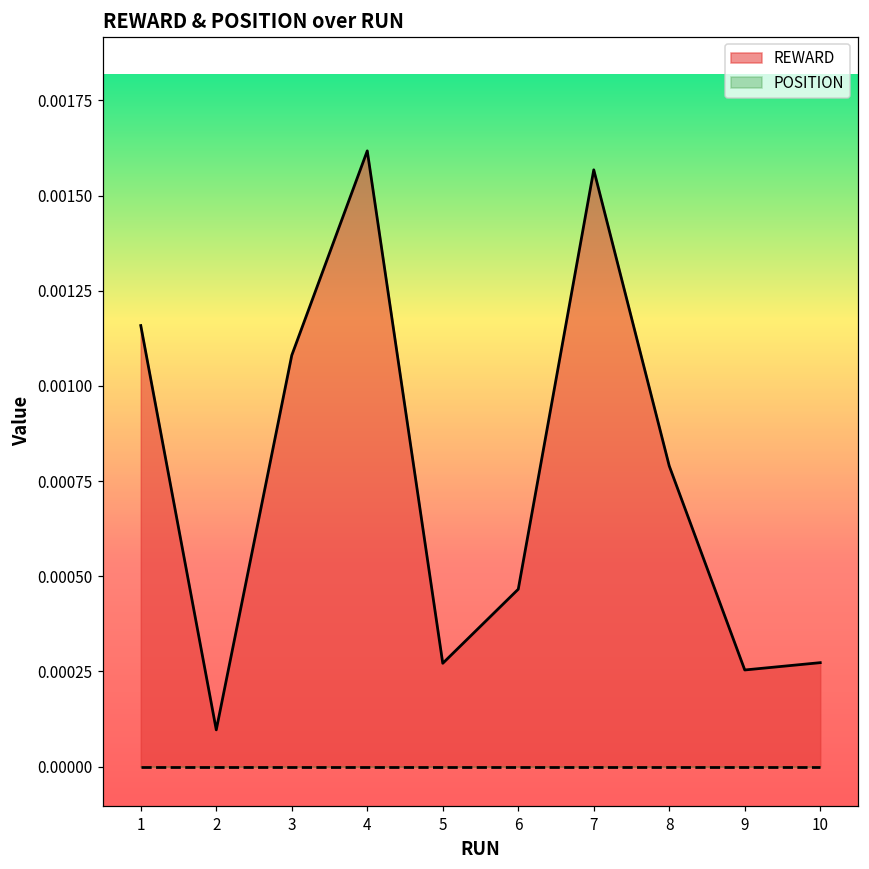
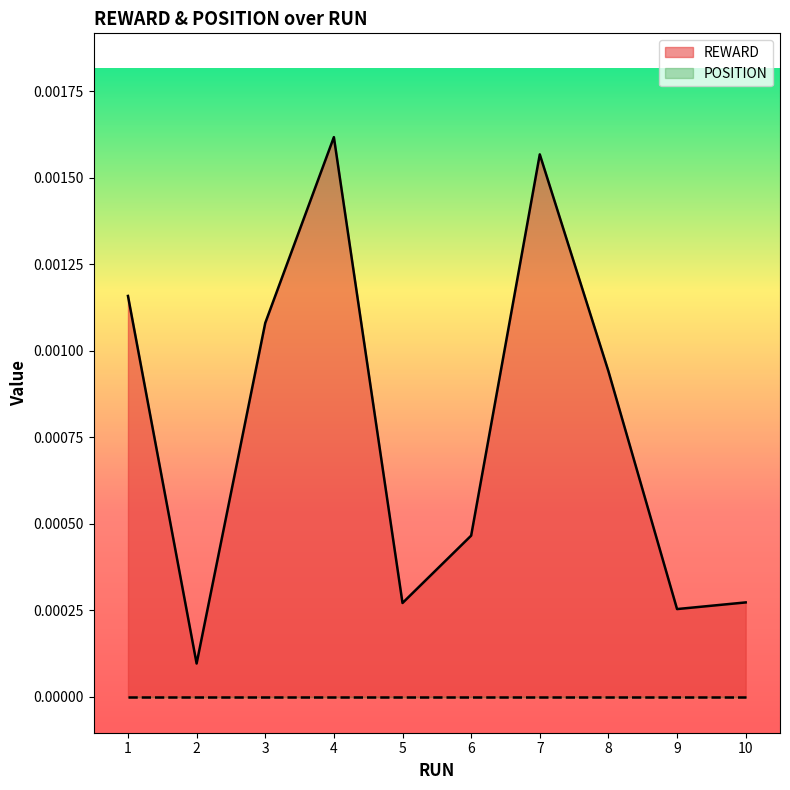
REWARD, 8: 0.00079 -> 0.00094
